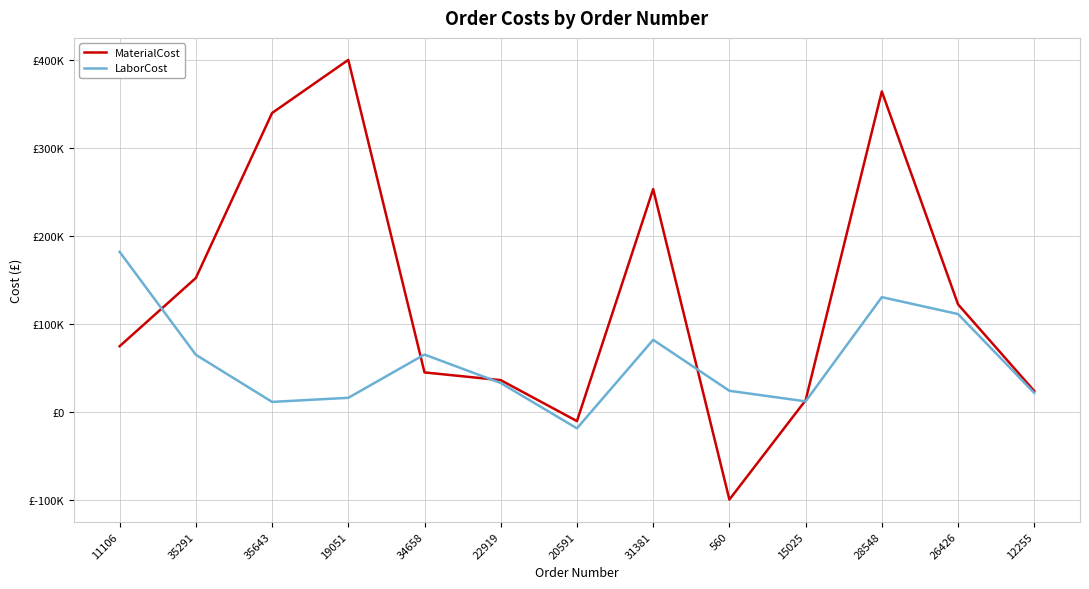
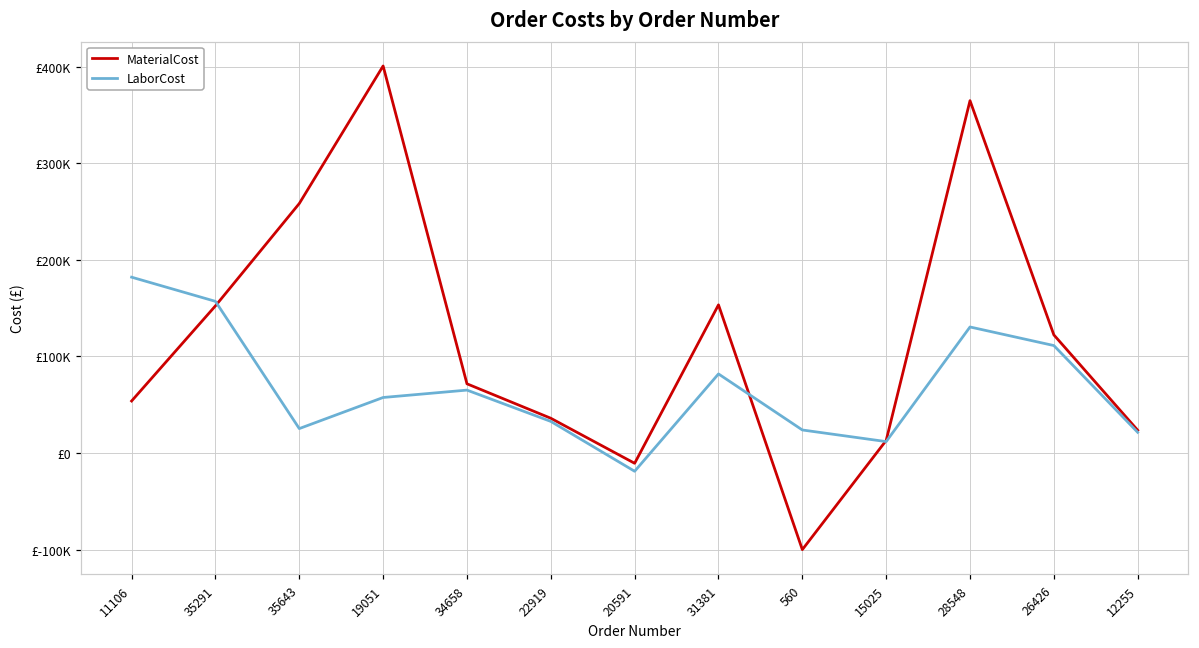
MaterialCost, 11106: £70000 -> £50000
LaborCost, 35291: £60000 -> £160000
MaterialCost, 35643: £340000 -> £260000
LaborCost, 35643: £10000 -> £30000
LaborCost, 19051: £20000 -> £60000
MaterialCost, 34658: £40000 -> £70000
MaterialCost, 31381: £250000 -> £150000
